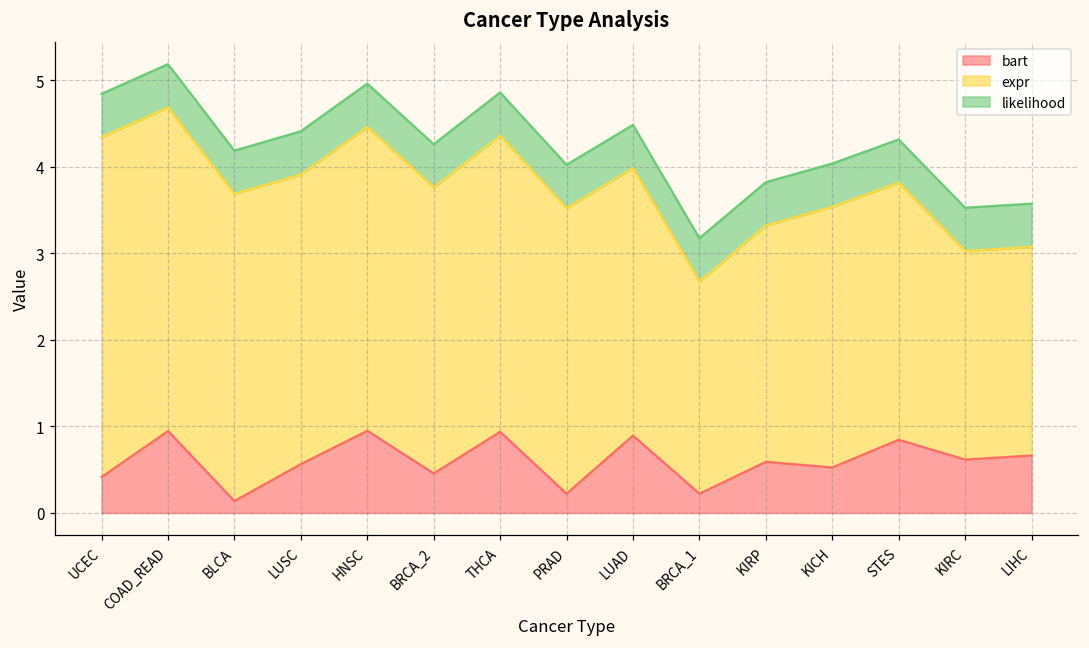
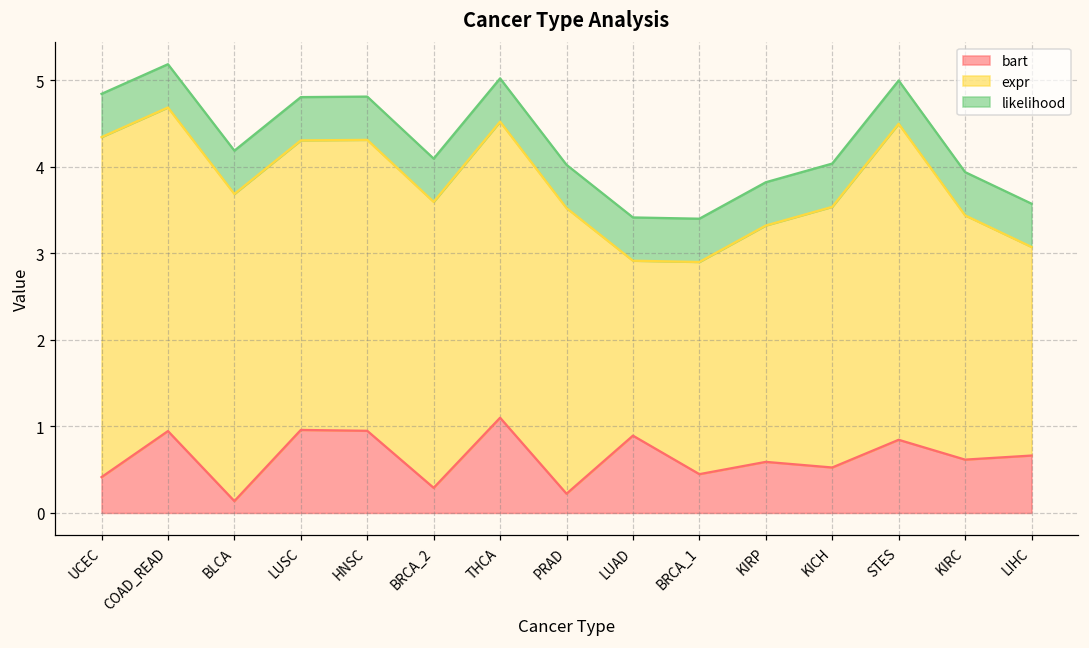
bart, LUSC: 0.6 -> 1.0
expr, HNSC: 3.5 -> 3.4
bart, BRCA_2: 0.5 -> 0.3
bart, THCA: 0.9 -> 1.1
expr, LUAD: 3.1 -> 2.0
bart, BRCA_1: 0.2 -> 0.4
expr, STES: 3.0 -> 3.7
expr, KIRC: 2.4 -> 2.8
